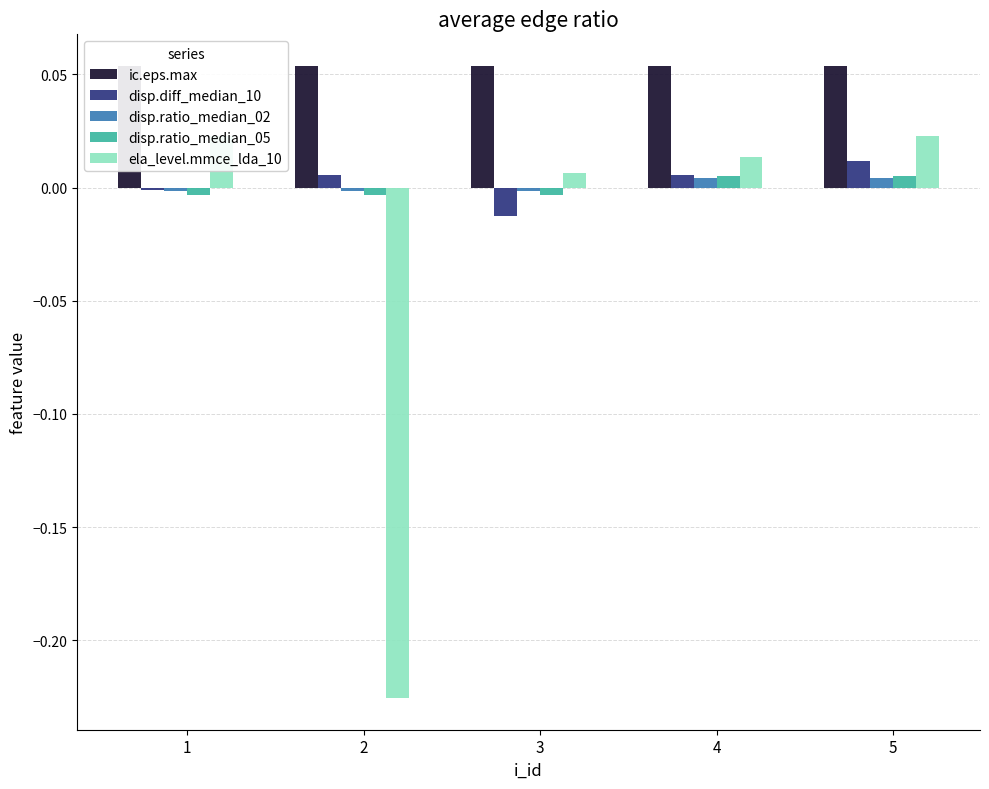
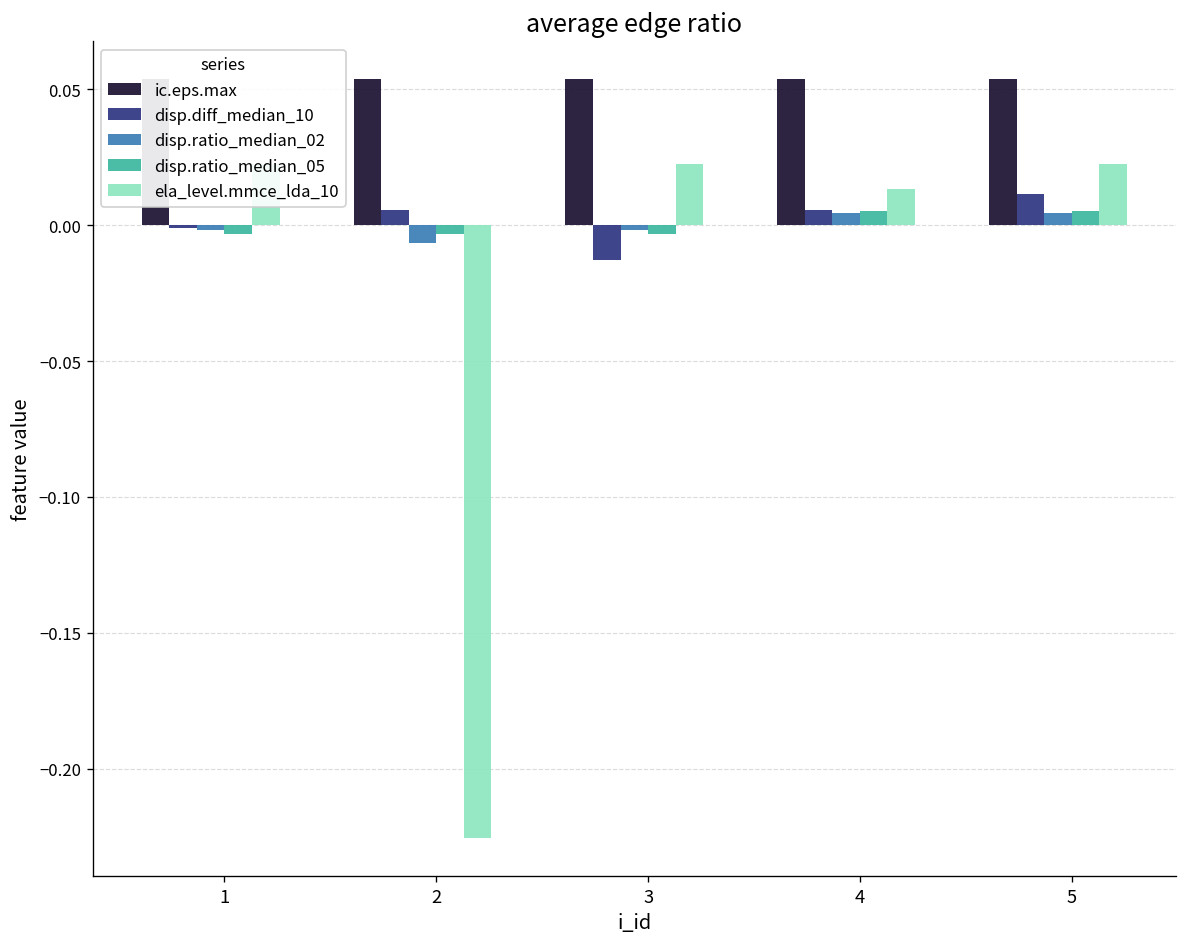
disp.ratio_median_02, 2: -0.002 -> -0.007
ela_level.mmce_lda_10, 3: 0.006 -> 0.023
